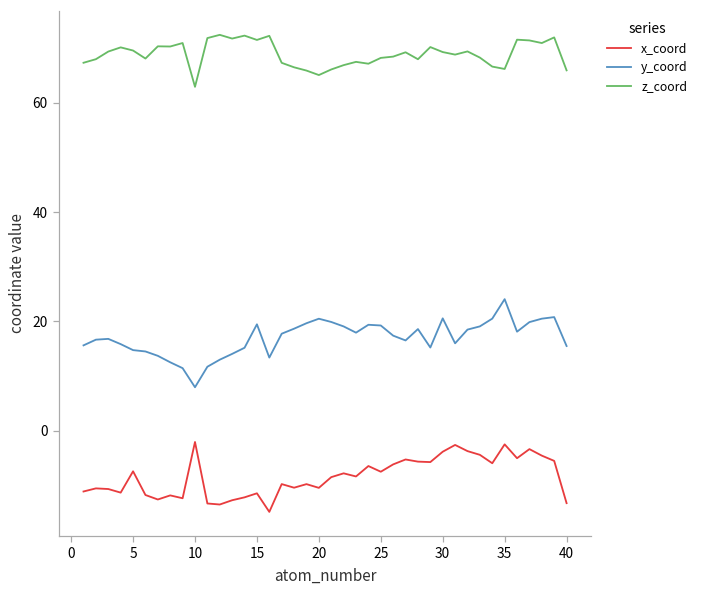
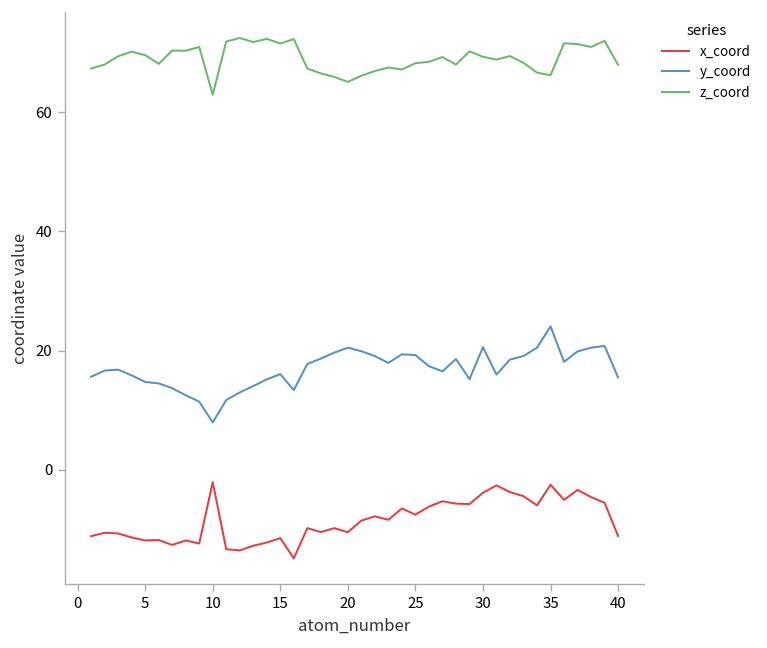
x_coord, 5: -7 -> -12
y_coord, 15: 19 -> 16
x_coord, 40: -13 -> -11
z_coord, 40: 66 -> 68
